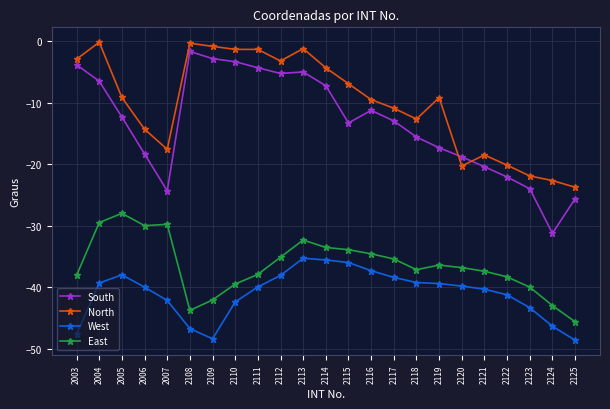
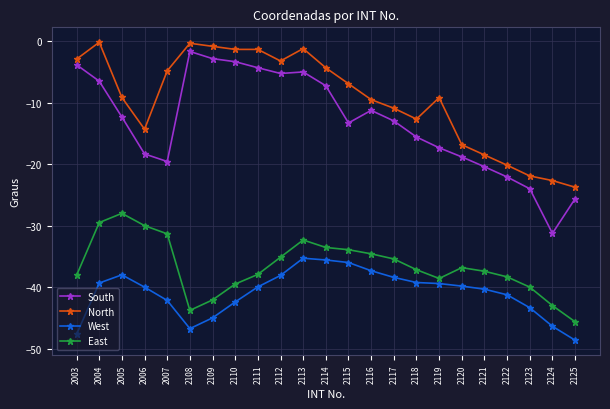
South, 2007: -24 -> -20
North, 2007: -18 -> -5
East, 2007: -30 -> -31
West, 2109: -48 -> -45
East, 2119: -36 -> -39
North, 2120: -20 -> -17
